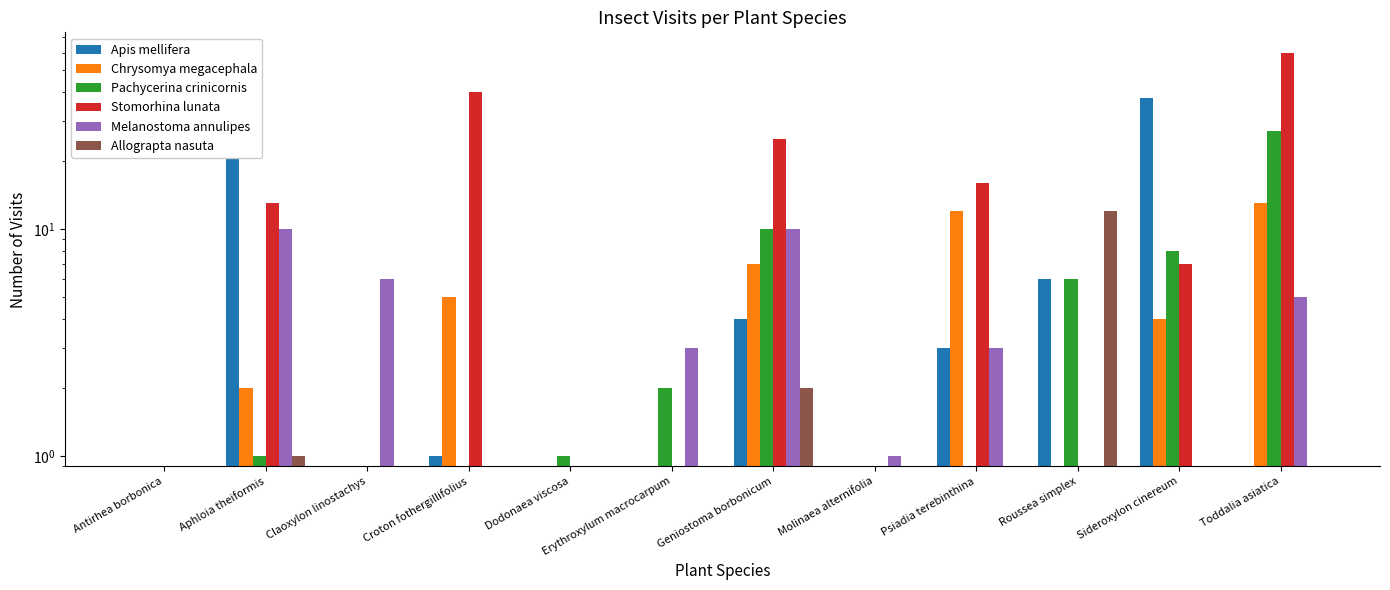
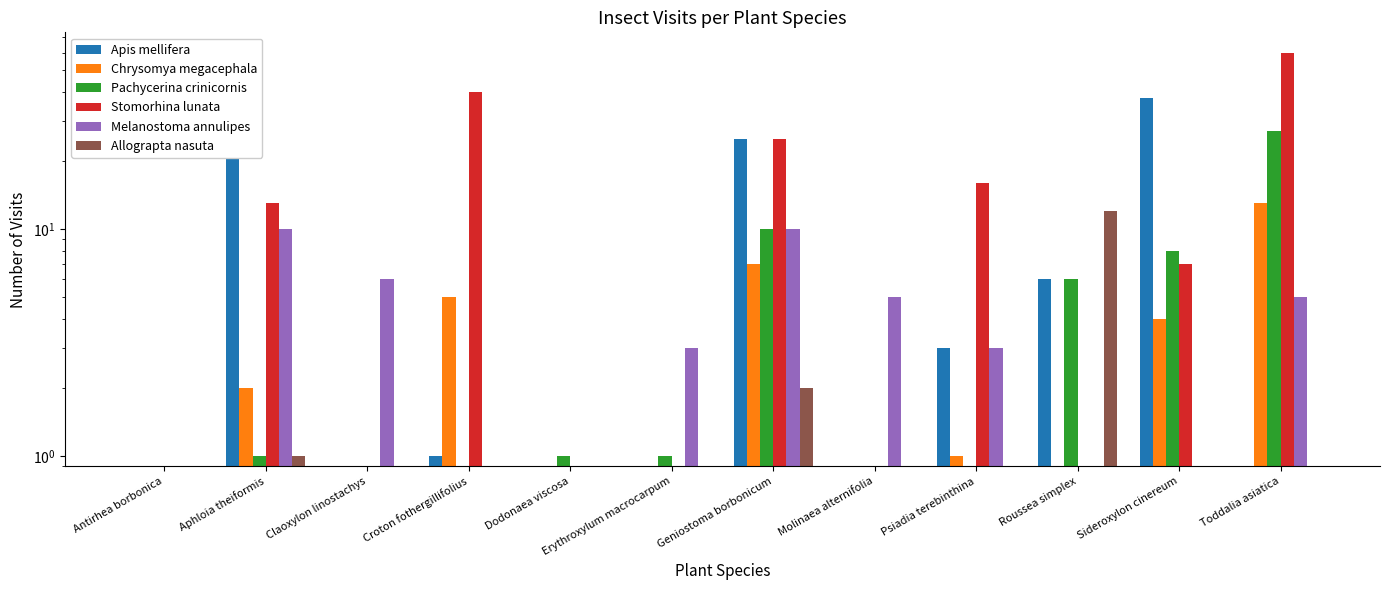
Pachycerina crinicornis, Erythroxylum macrocarpum: 2 -> 1
Apis mellifera, Geniostoma borbonicum: 4 -> 25
Melanostoma annulipes, Molinaea alternifolia: 1 -> 5
Chrysomya megacephala, Psiadia terebinthina: 12 -> 1
